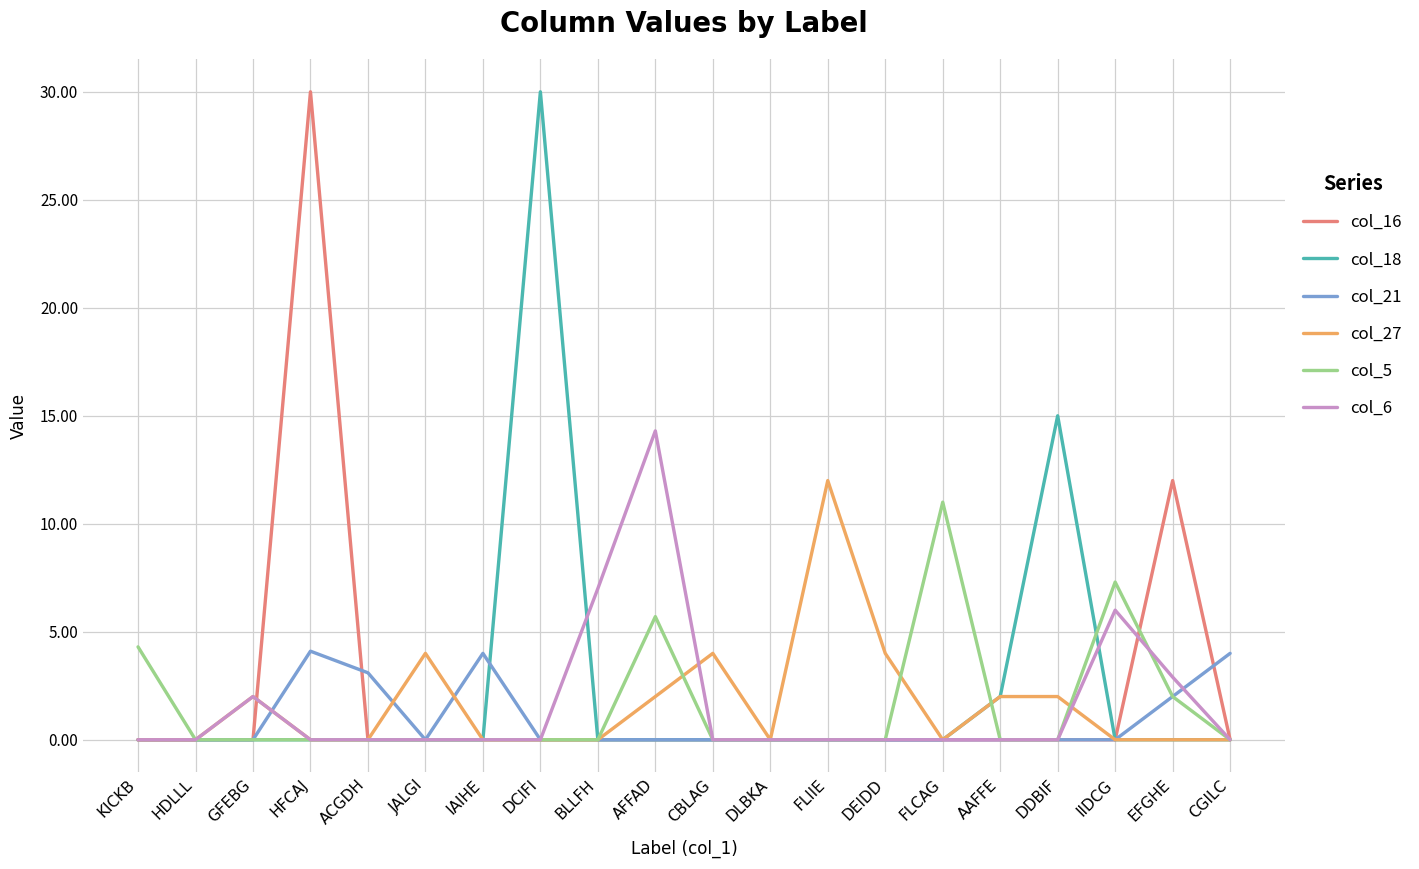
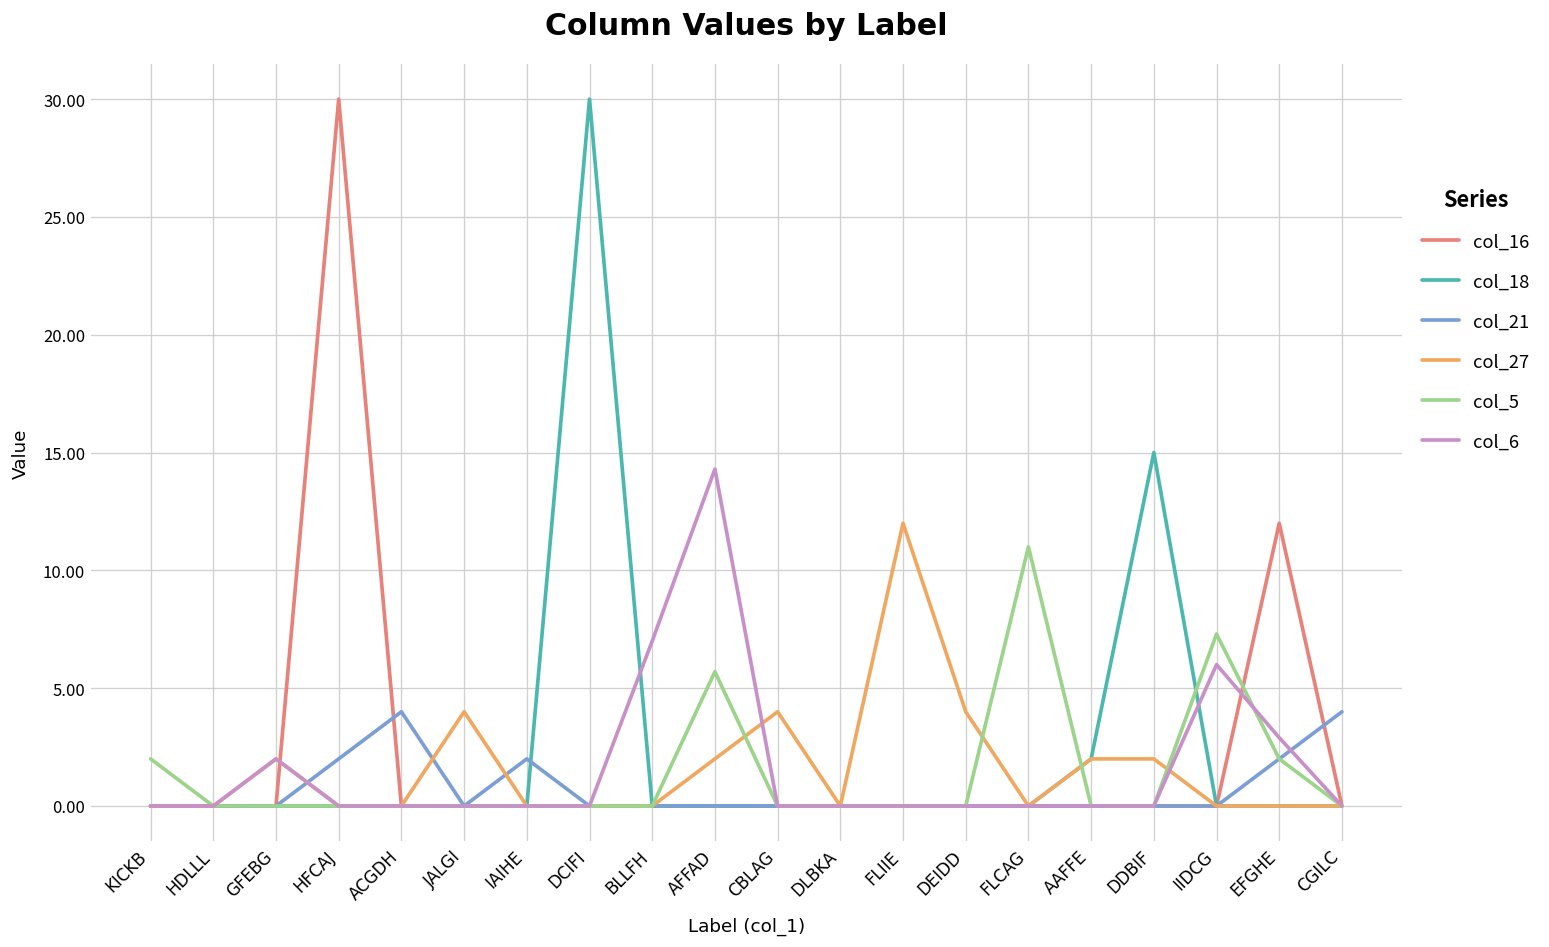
col_5, KICKB: 4.3 -> 2.0
col_21, HFCAJ: 4.1 -> 2.0
col_21, ACGDH: 3.1 -> 4.0
col_21, IAIHE: 4 -> 2
